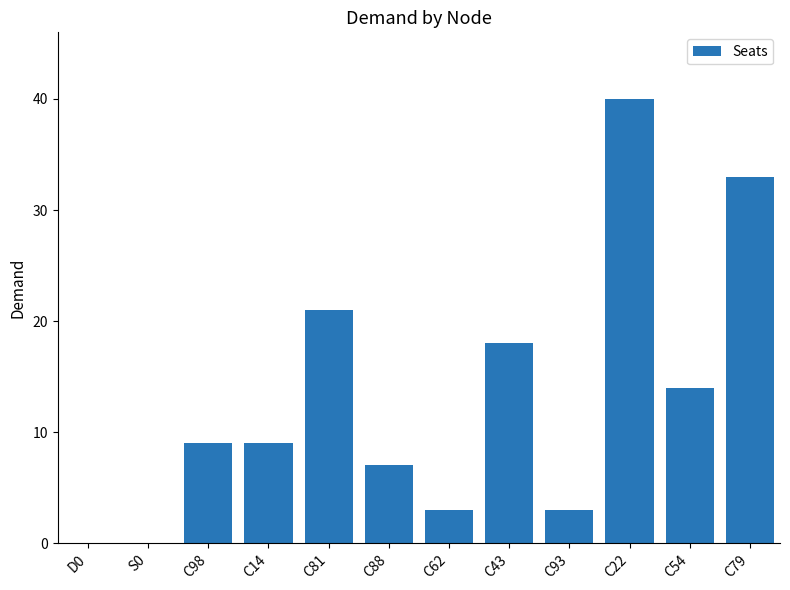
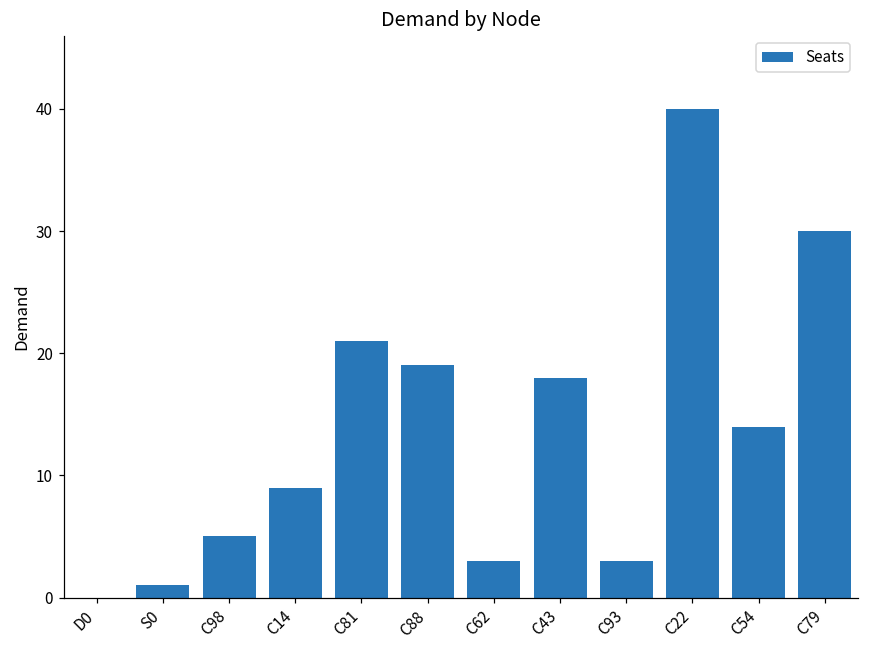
S0: 0 -> 1
C98: 9 -> 5
C88: 7 -> 19
C79: 33 -> 30
